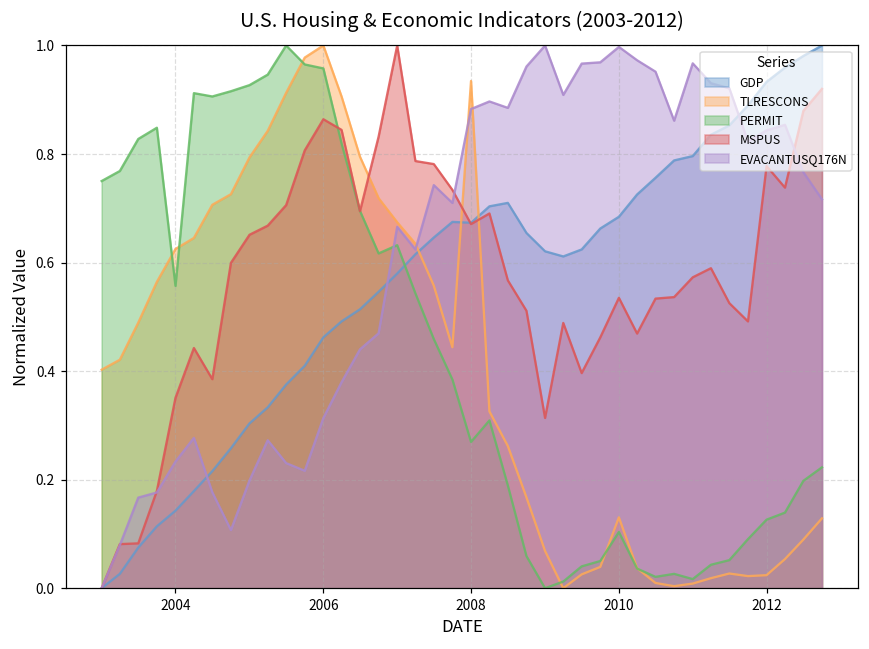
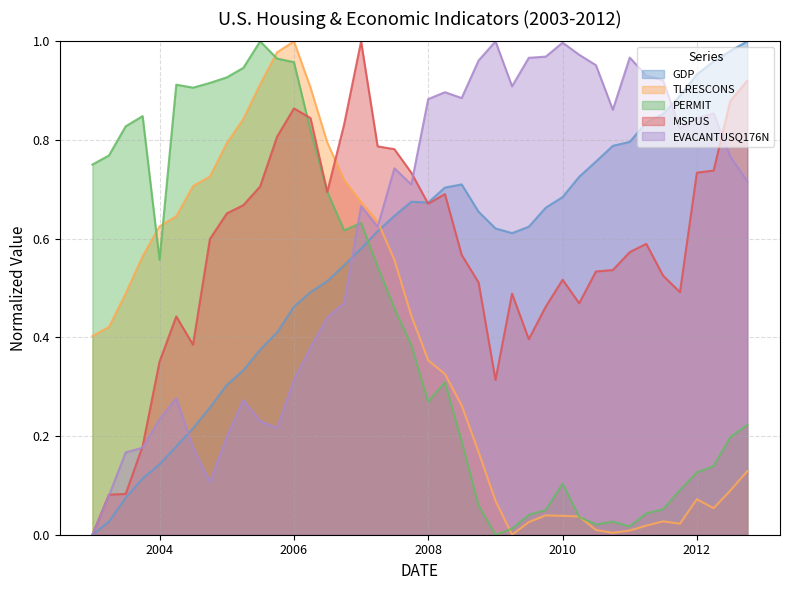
TLRESCONS, 2008: 0.93 -> 0.35
TLRESCONS, 2010: 0.13 -> 0.04
MSPUS, 2010: 0.54 -> 0.52
TLRESCONS, 2012: 0.02 -> 0.07
MSPUS, 2012: 0.78 -> 0.73
